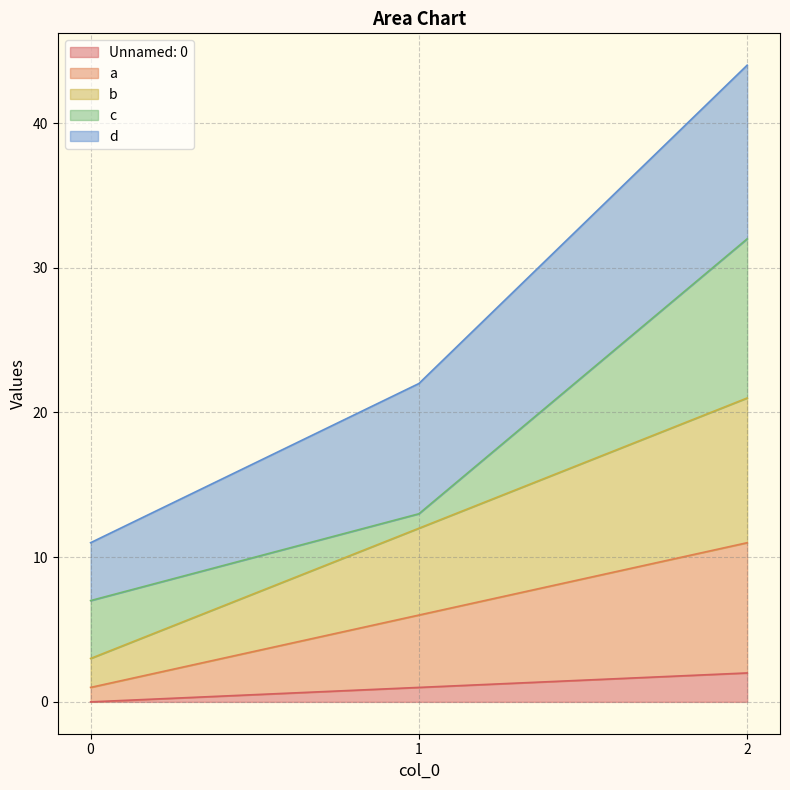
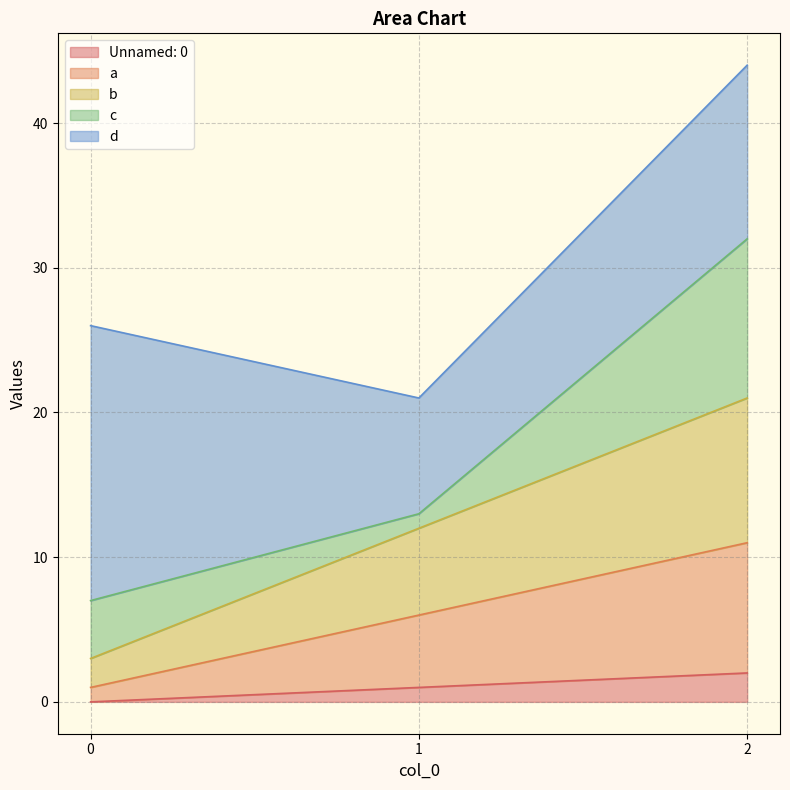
d, 0: 4 -> 19
d, 1: 9 -> 8
